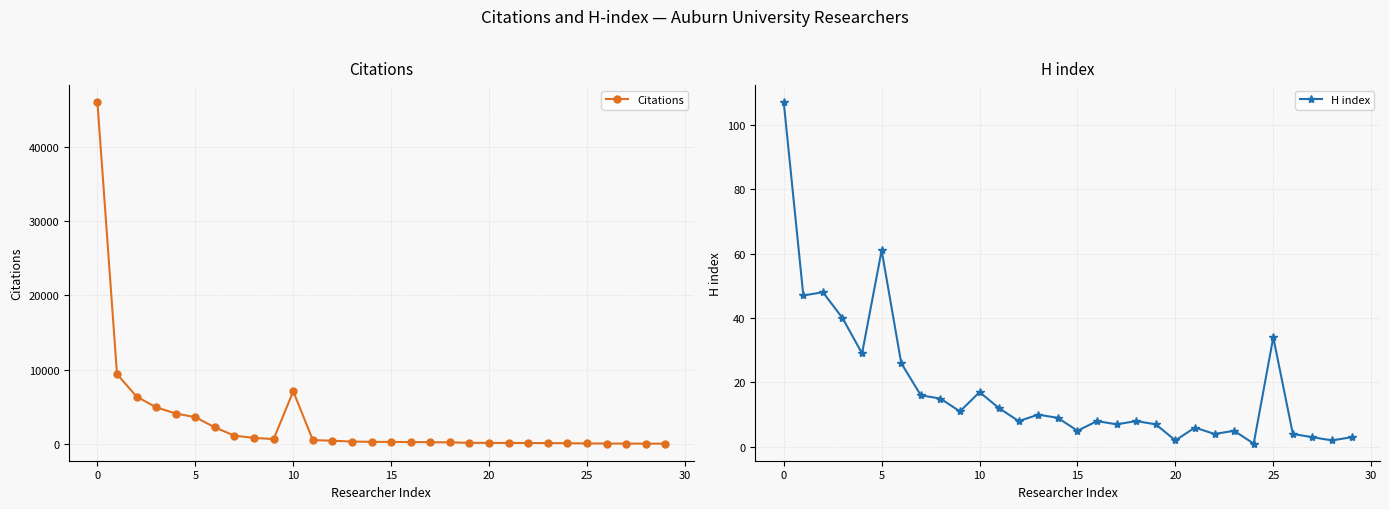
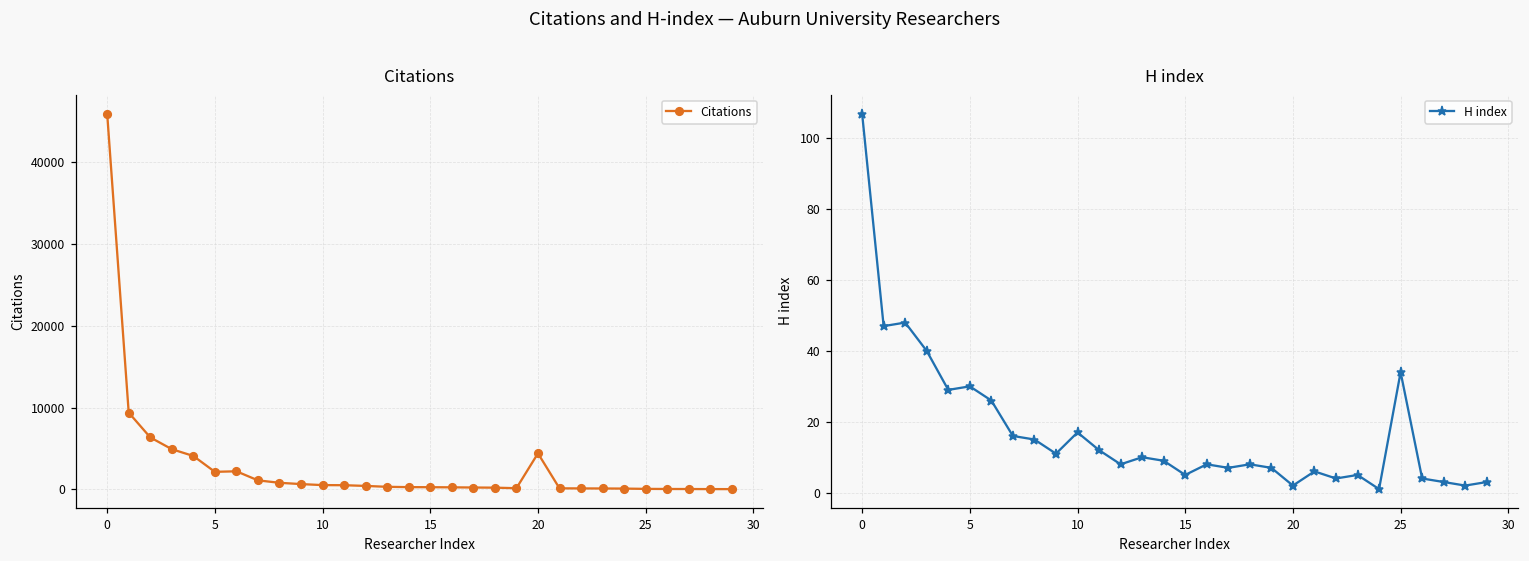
Citations, 5: 4000 -> 2000
Citations, 10: 7000 -> 1000
Citations, 20: 0 -> 4000
H index, 5: 61 -> 30
